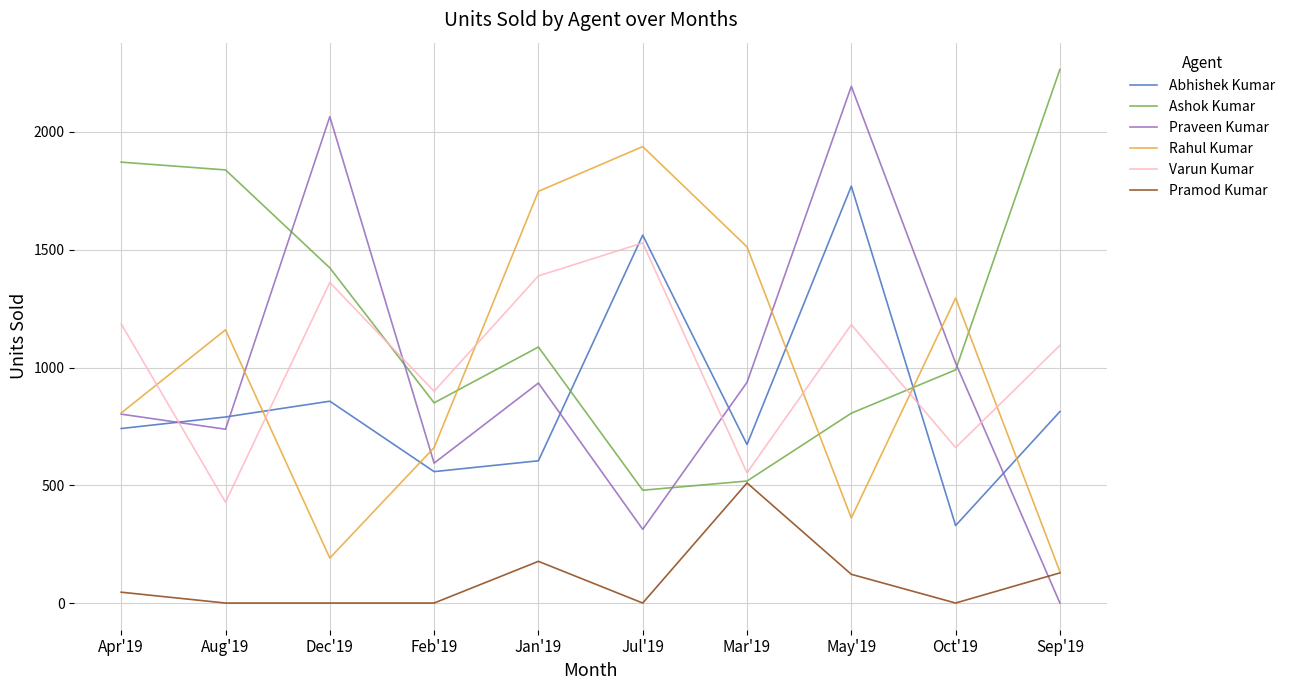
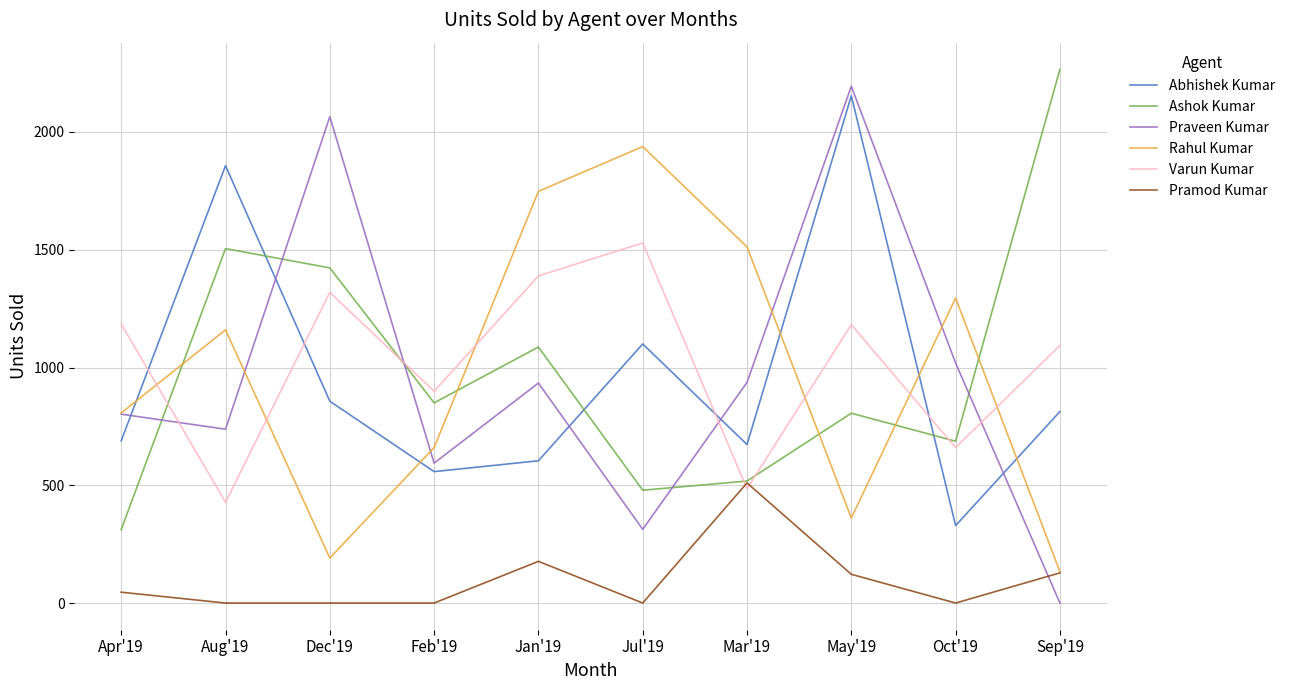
Abhishek Kumar, Apr'19: 740 -> 690
Ashok Kumar, Apr'19: 1870 -> 310
Abhishek Kumar, Aug'19: 790 -> 1860
Ashok Kumar, Aug'19: 1840 -> 1510
Varun Kumar, Dec'19: 1360 -> 1320
Abhishek Kumar, Jul'19: 1560 -> 1100
Varun Kumar, Mar'19: 550 -> 490
Abhishek Kumar, May'19: 1770 -> 2150
Ashok Kumar, Oct'19: 990 -> 690
